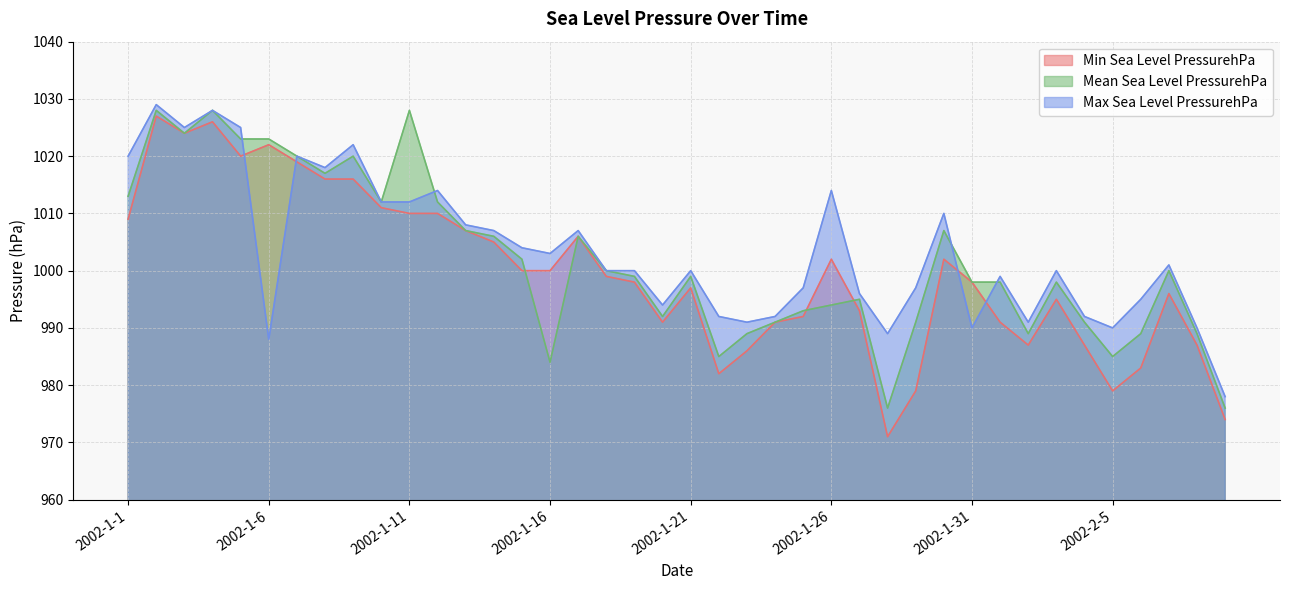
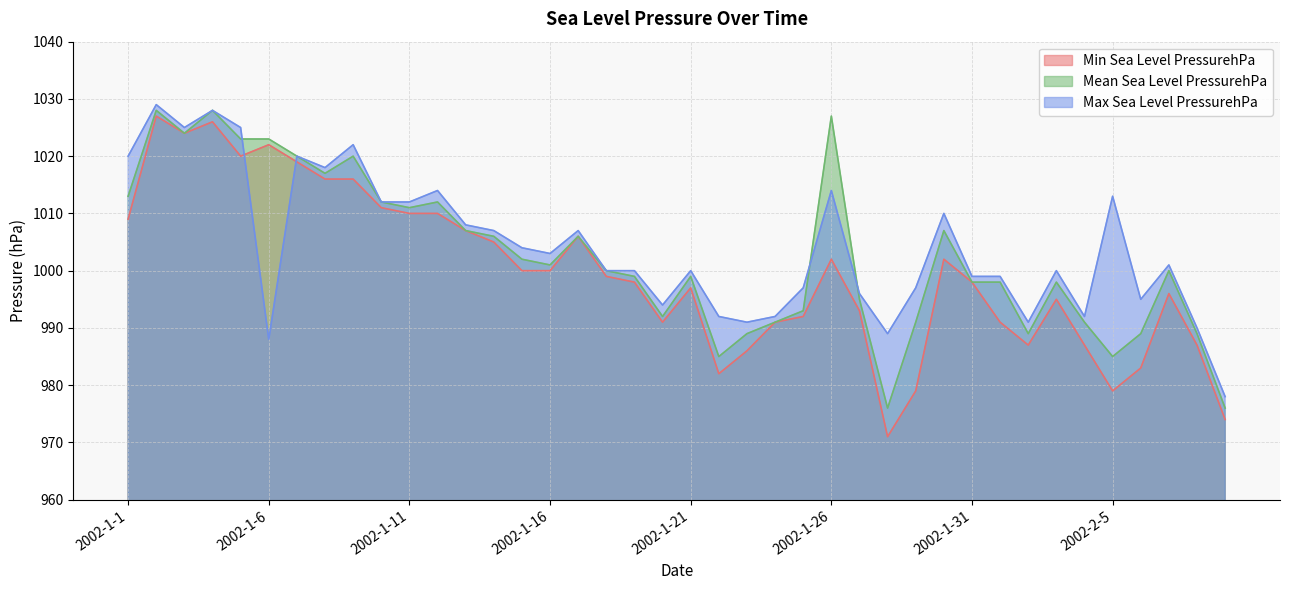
Mean Sea Level PressurehPa, 2002-1-11: 1028 -> 1011
Mean Sea Level PressurehPa, 2002-1-16: 984 -> 1001
Mean Sea Level PressurehPa, 2002-1-26: 994 -> 1027
Max Sea Level PressurehPa, 2002-1-31: 990 -> 999
Max Sea Level PressurehPa, 2002-2-5: 990 -> 1013
